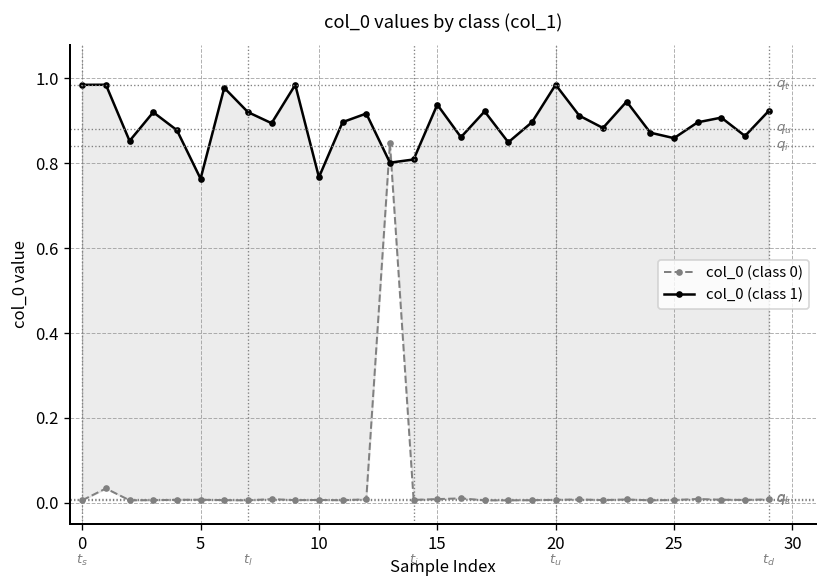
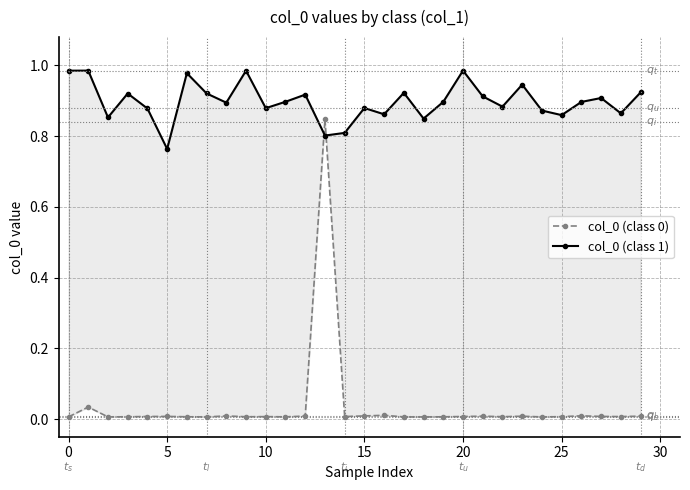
col_0 (class 1), 10: 0.77 -> 0.88
col_0 (class 1), 15: 0.94 -> 0.88
